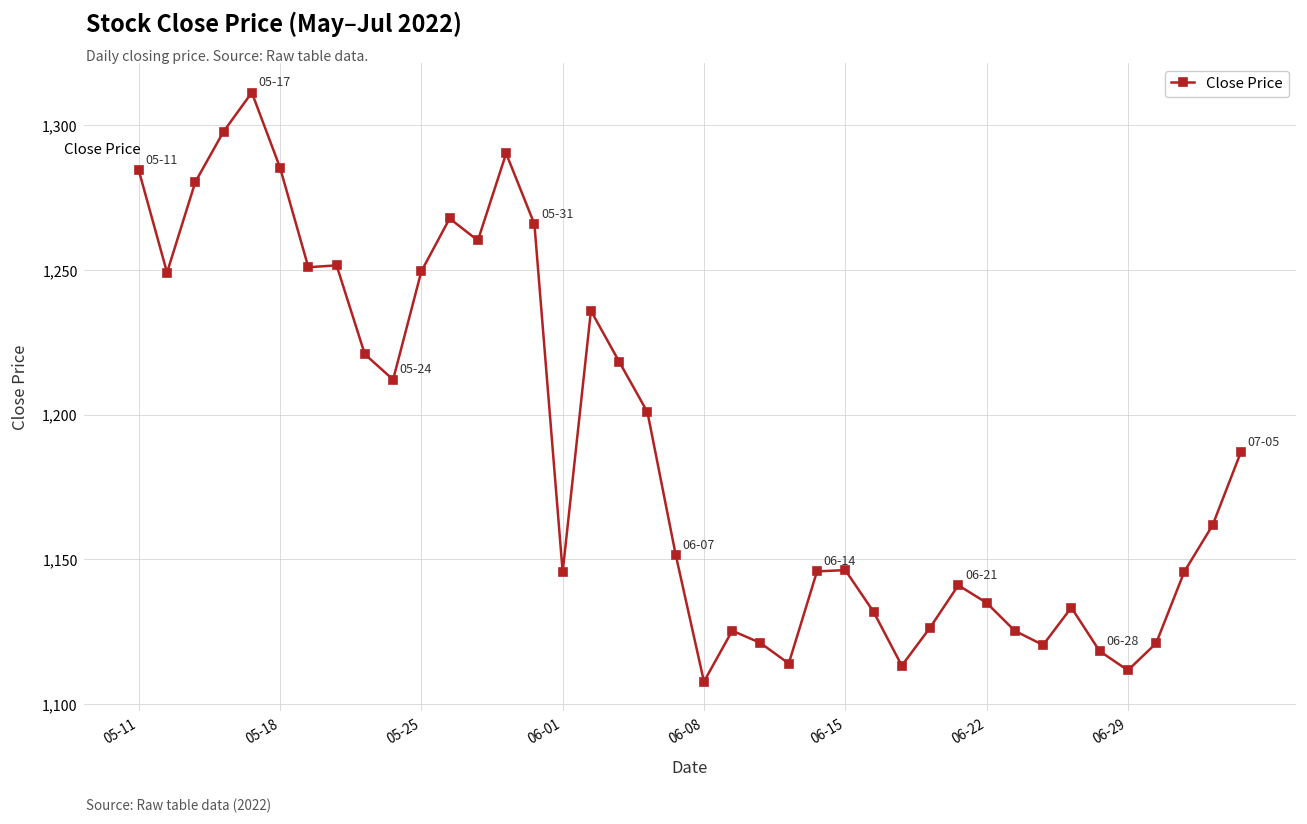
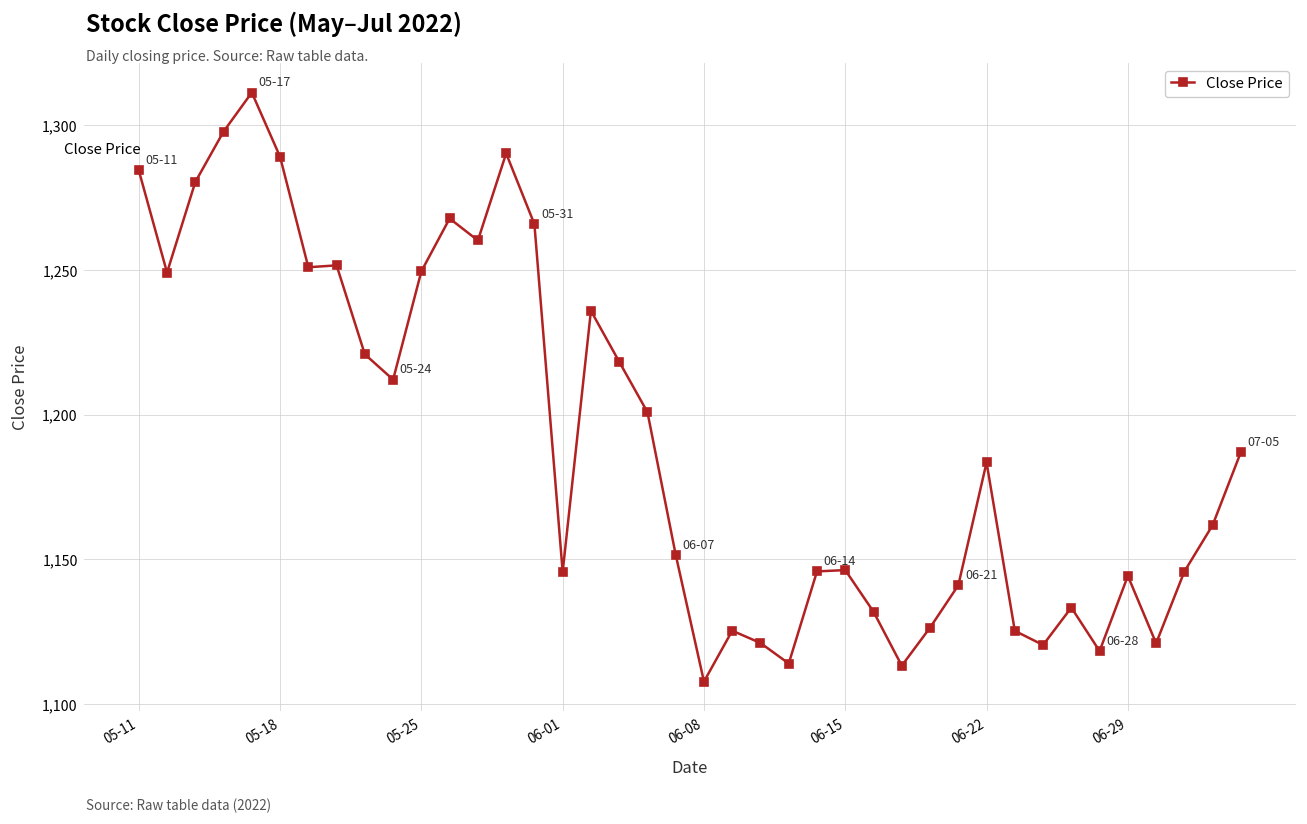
05-18: 1,285 -> 1,289
06-22: 1,135 -> 1,183
06-29: 1,112 -> 1,144
